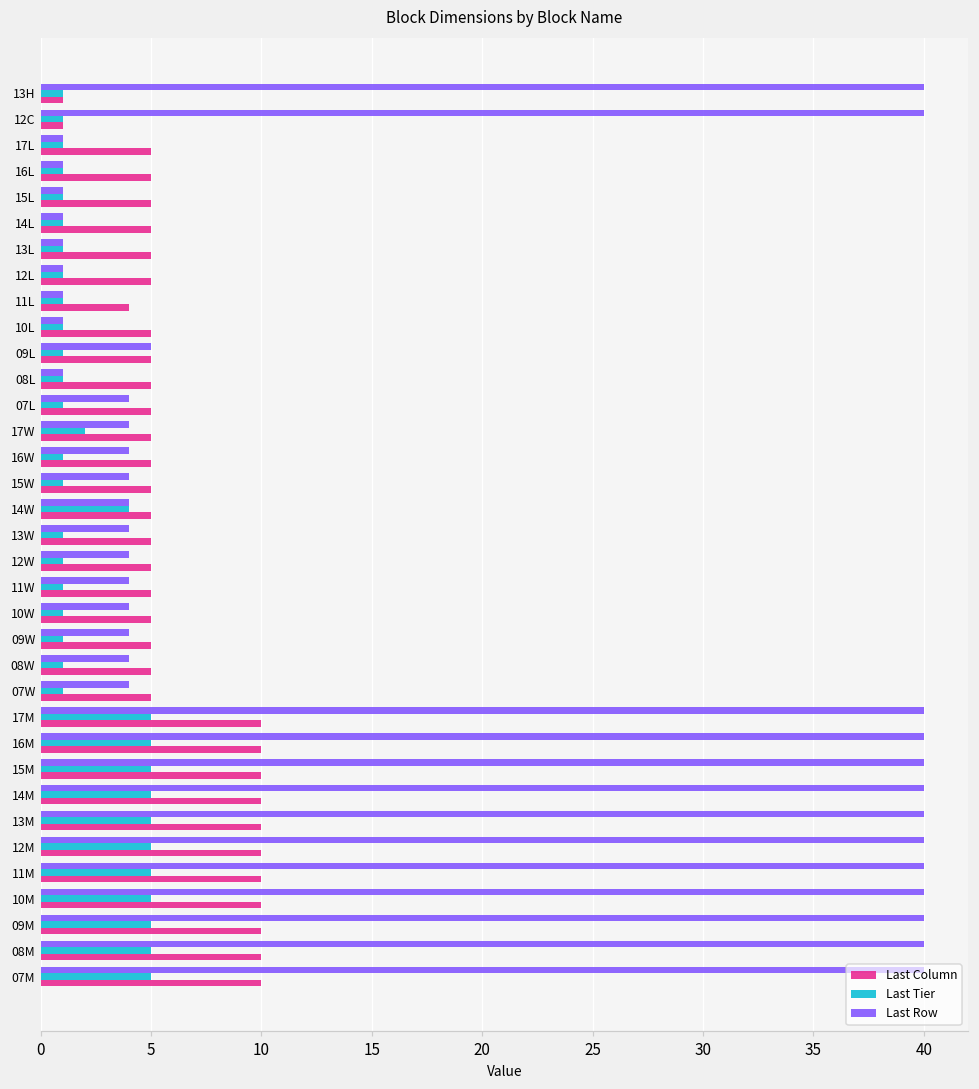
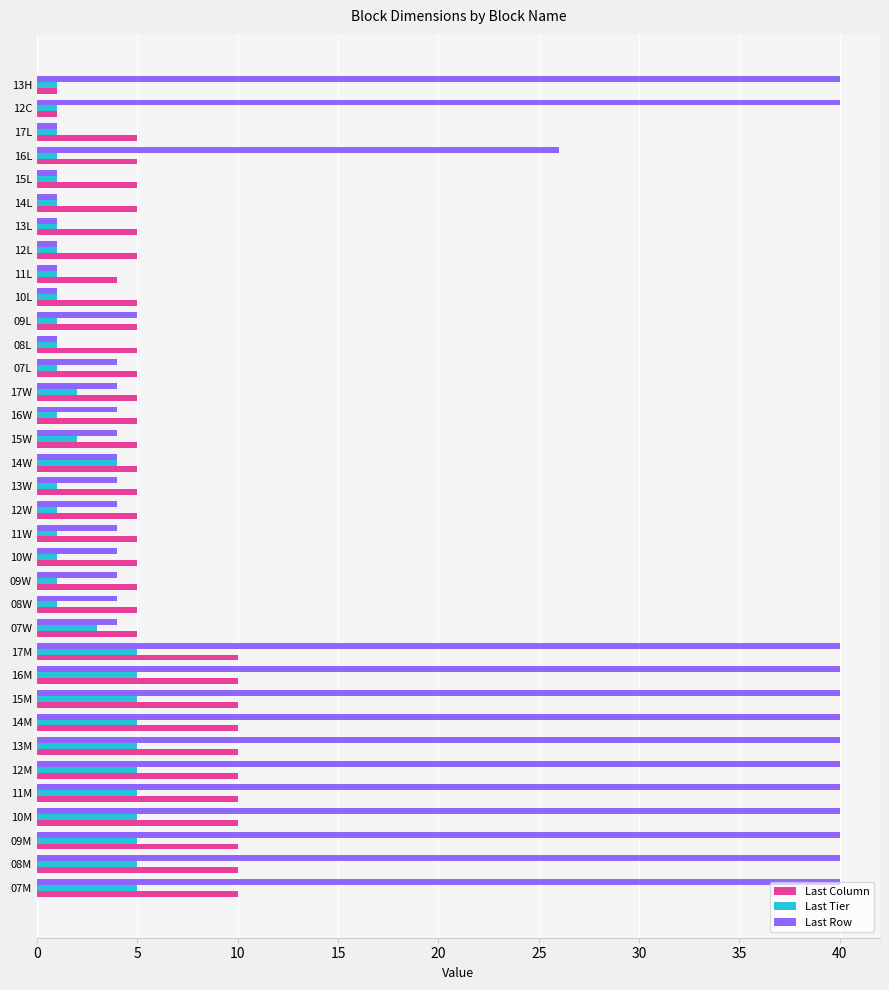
Last Row, 16L: 1 -> 26
Last Tier, 15W: 1 -> 2
Last Tier, 07W: 1 -> 3
